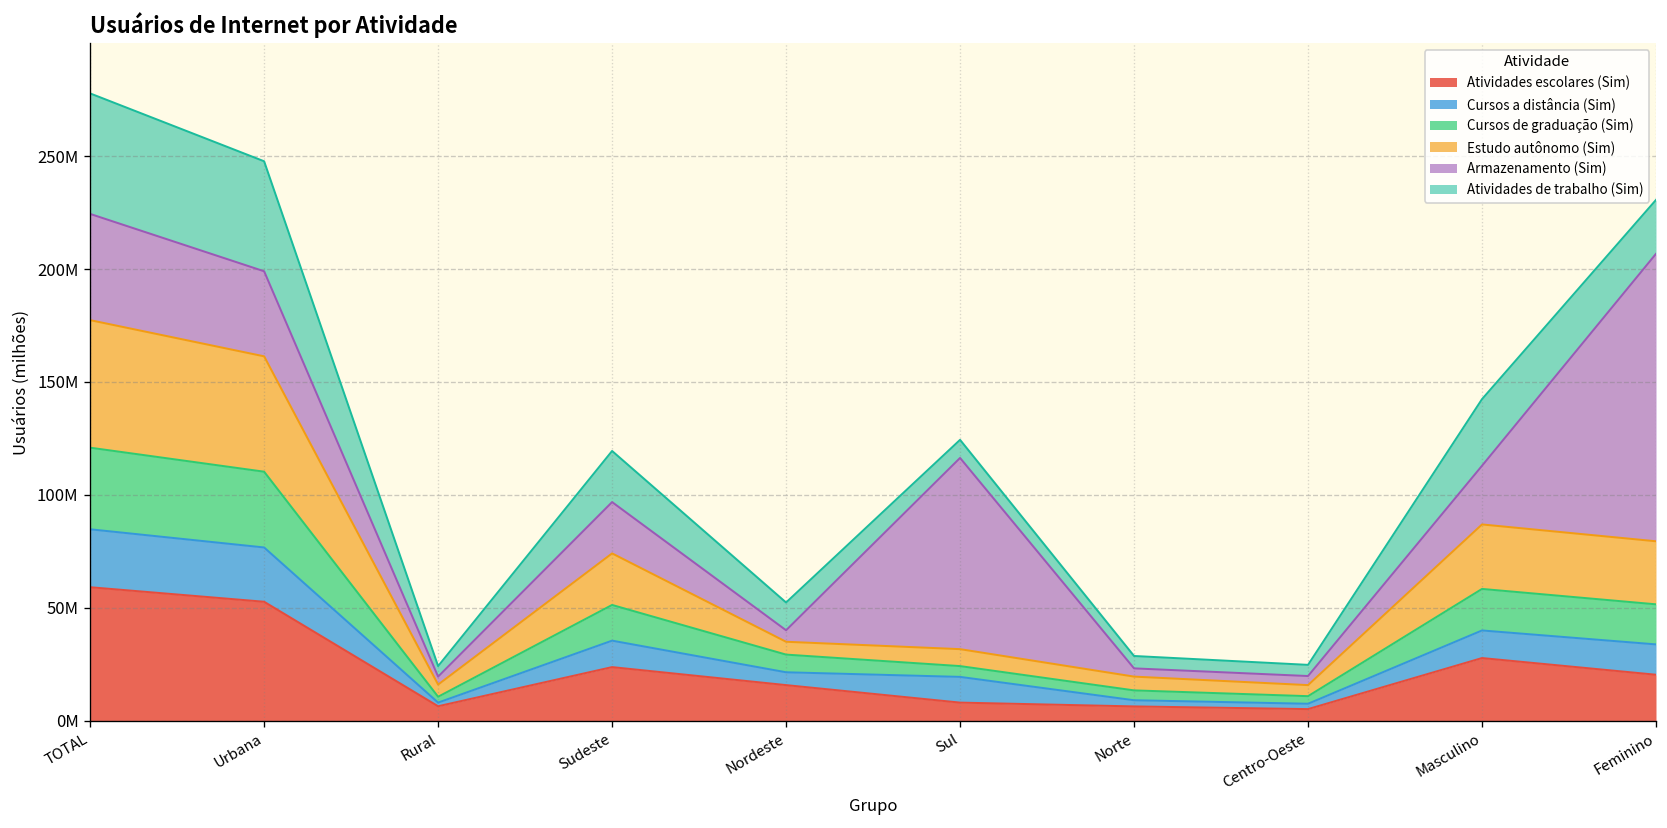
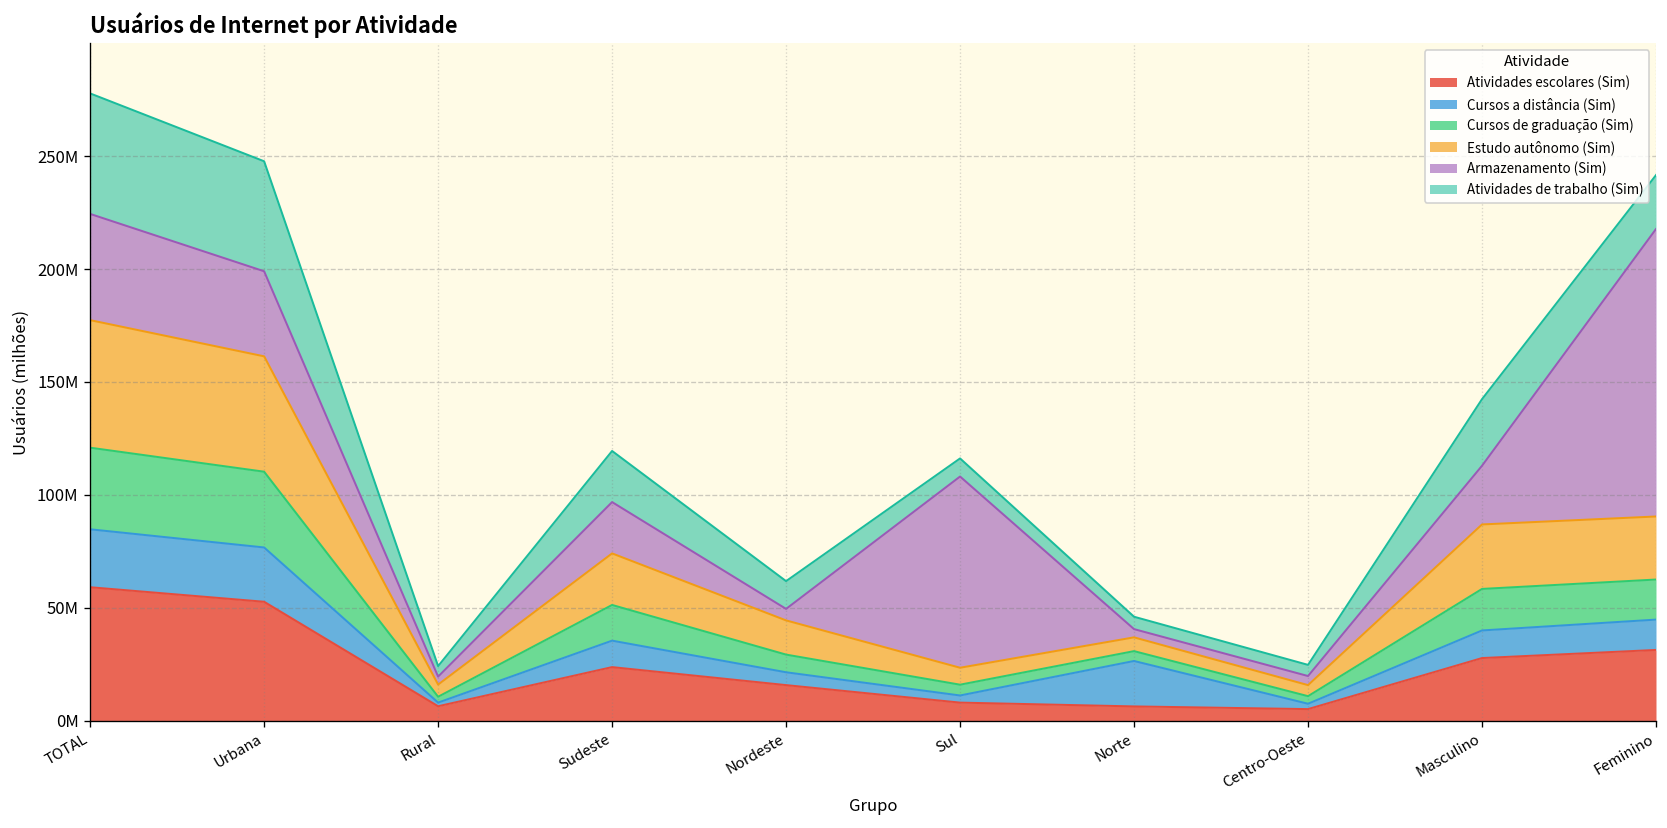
Estudo autônomo (Sim), Nordeste: 6000000 -> 15000000
Cursos a distância (Sim), Sul: 11000000 -> 3000000
Cursos a distância (Sim), Norte: 3000000 -> 20000000
Atividades escolares (Sim), Feminino: 20000000 -> 31000000
